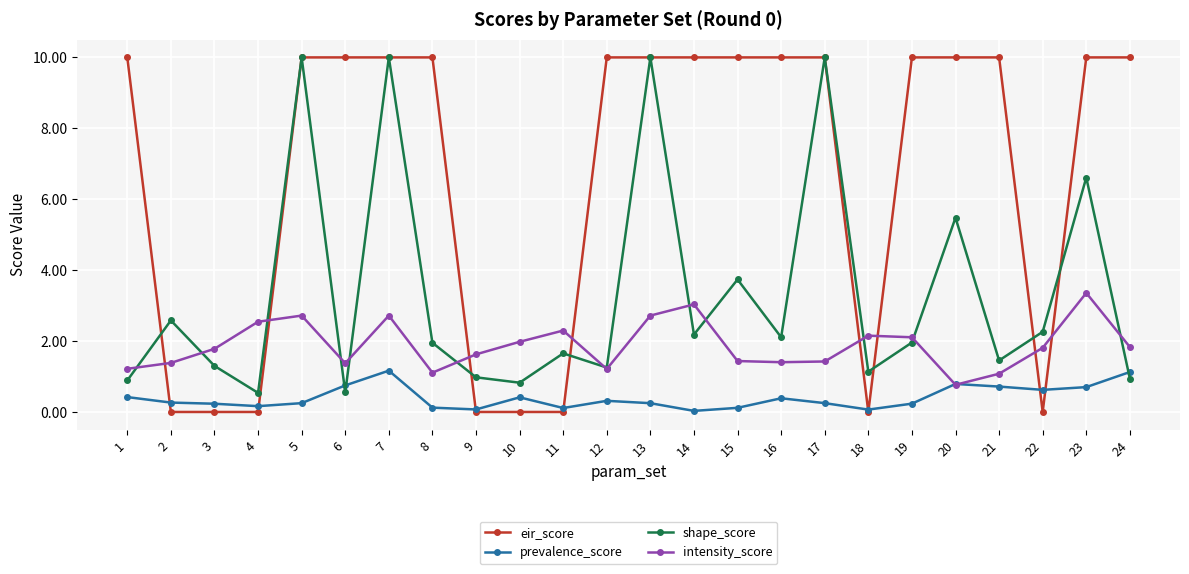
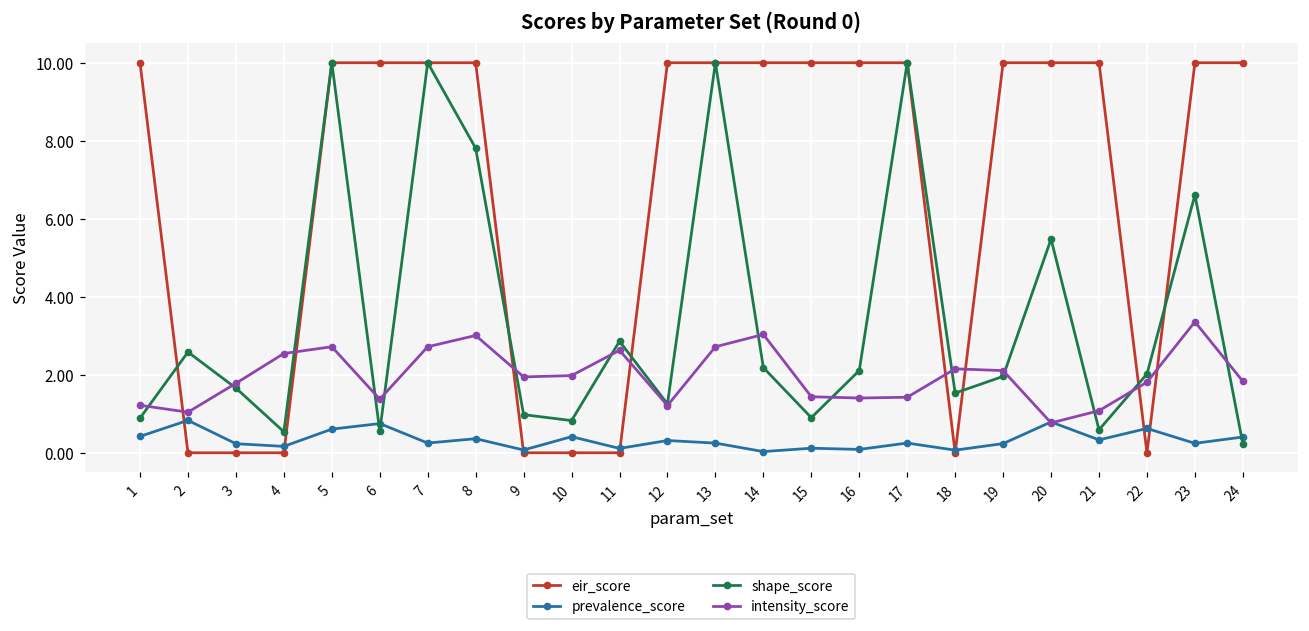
prevalence_score, 2: 0.3 -> 0.8
intensity_score, 2: 1.4 -> 1.0
shape_score, 3: 1.3 -> 1.7
prevalence_score, 5: 0.2 -> 0.6
prevalence_score, 7: 1.2 -> 0.2
prevalence_score, 8: 0.1 -> 0.4
shape_score, 8: 2.0 -> 7.8
intensity_score, 8: 1.1 -> 3.0
intensity_score, 9: 1.6 -> 1.9
shape_score, 11: 1.7 -> 2.9
intensity_score, 11: 2.3 -> 2.6
shape_score, 15: 3.7 -> 0.9
prevalence_score, 16: 0.4 -> 0.1
shape_score, 18: 1.1 -> 1.5
prevalence_score, 21: 0.7 -> 0.3
shape_score, 21: 1.5 -> 0.6
shape_score, 22: 2.3 -> 2.0
prevalence_score, 23: 0.7 -> 0.2
prevalence_score, 24: 1.1 -> 0.4
shape_score, 24: 0.9 -> 0.2
